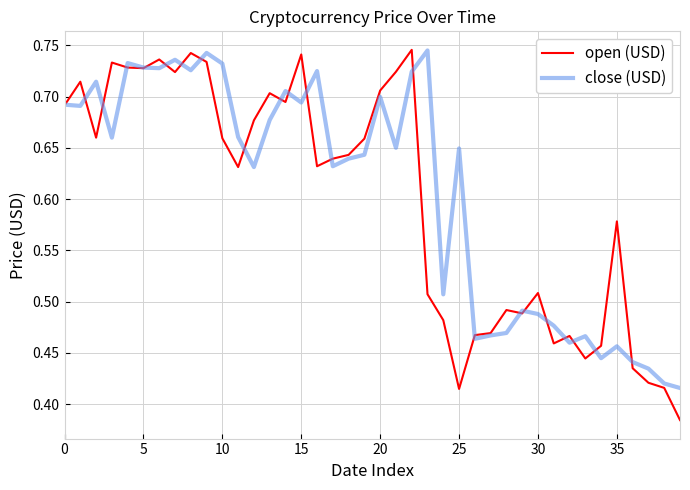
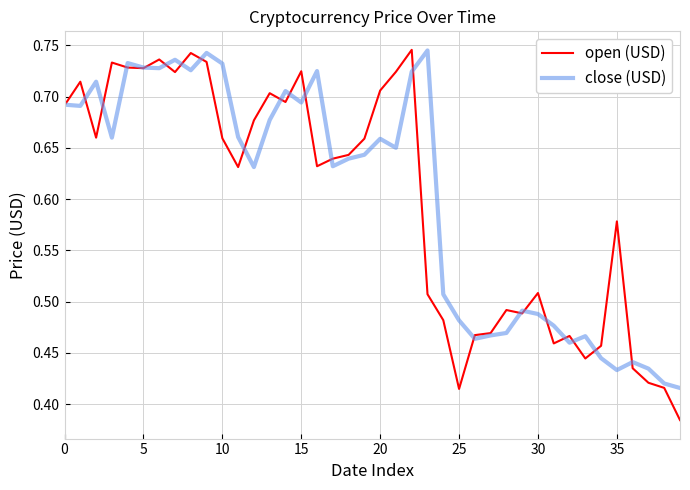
open (USD), 15: 0.741 -> 0.725
close (USD), 20: 0.700 -> 0.659
close (USD), 25: 0.650 -> 0.482
close (USD), 35: 0.456 -> 0.433
